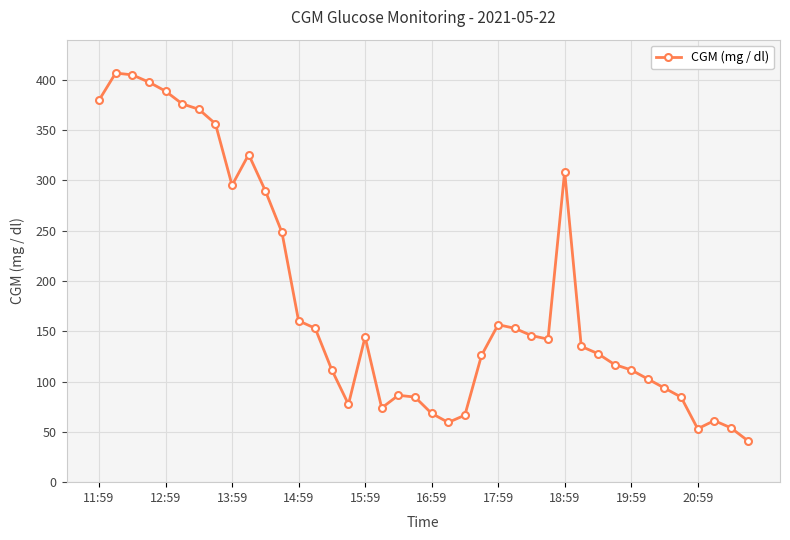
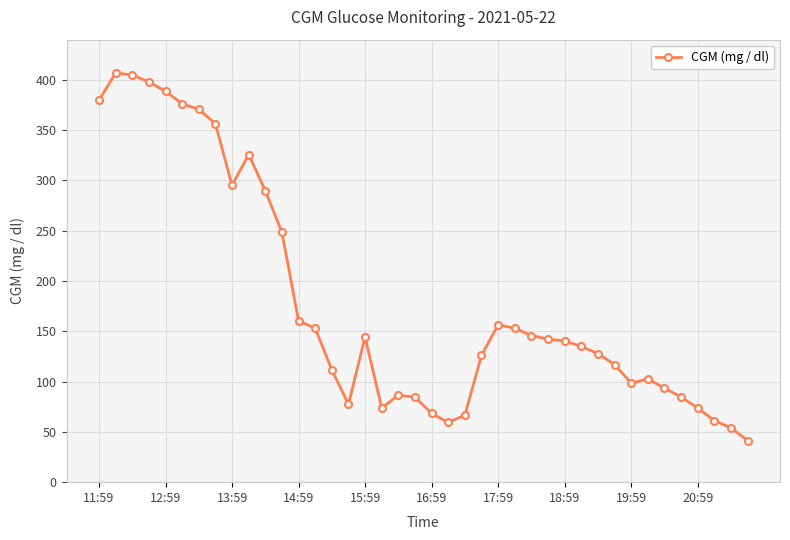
18:59: 309 -> 140
19:59: 112 -> 98
20:59: 53 -> 74
